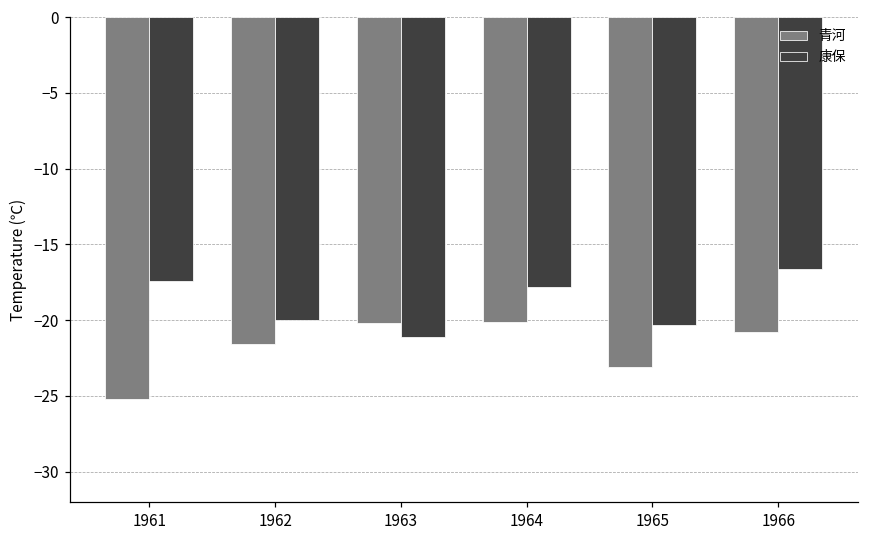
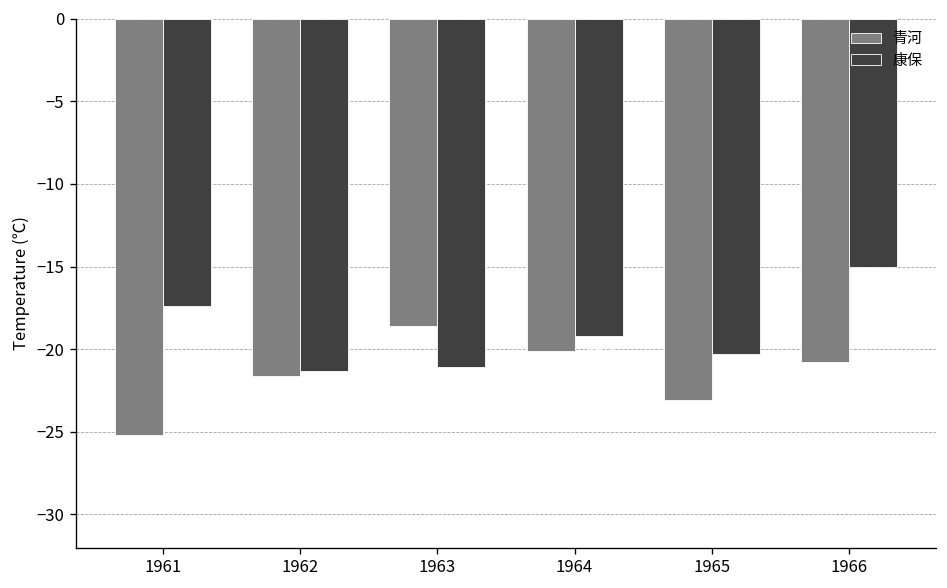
康保, 1962: -20.0 -> -21.3
青河, 1963: -20.2 -> -18.6
康保, 1964: -17.8 -> -19.2
康保, 1966: -16.6 -> -15.0
